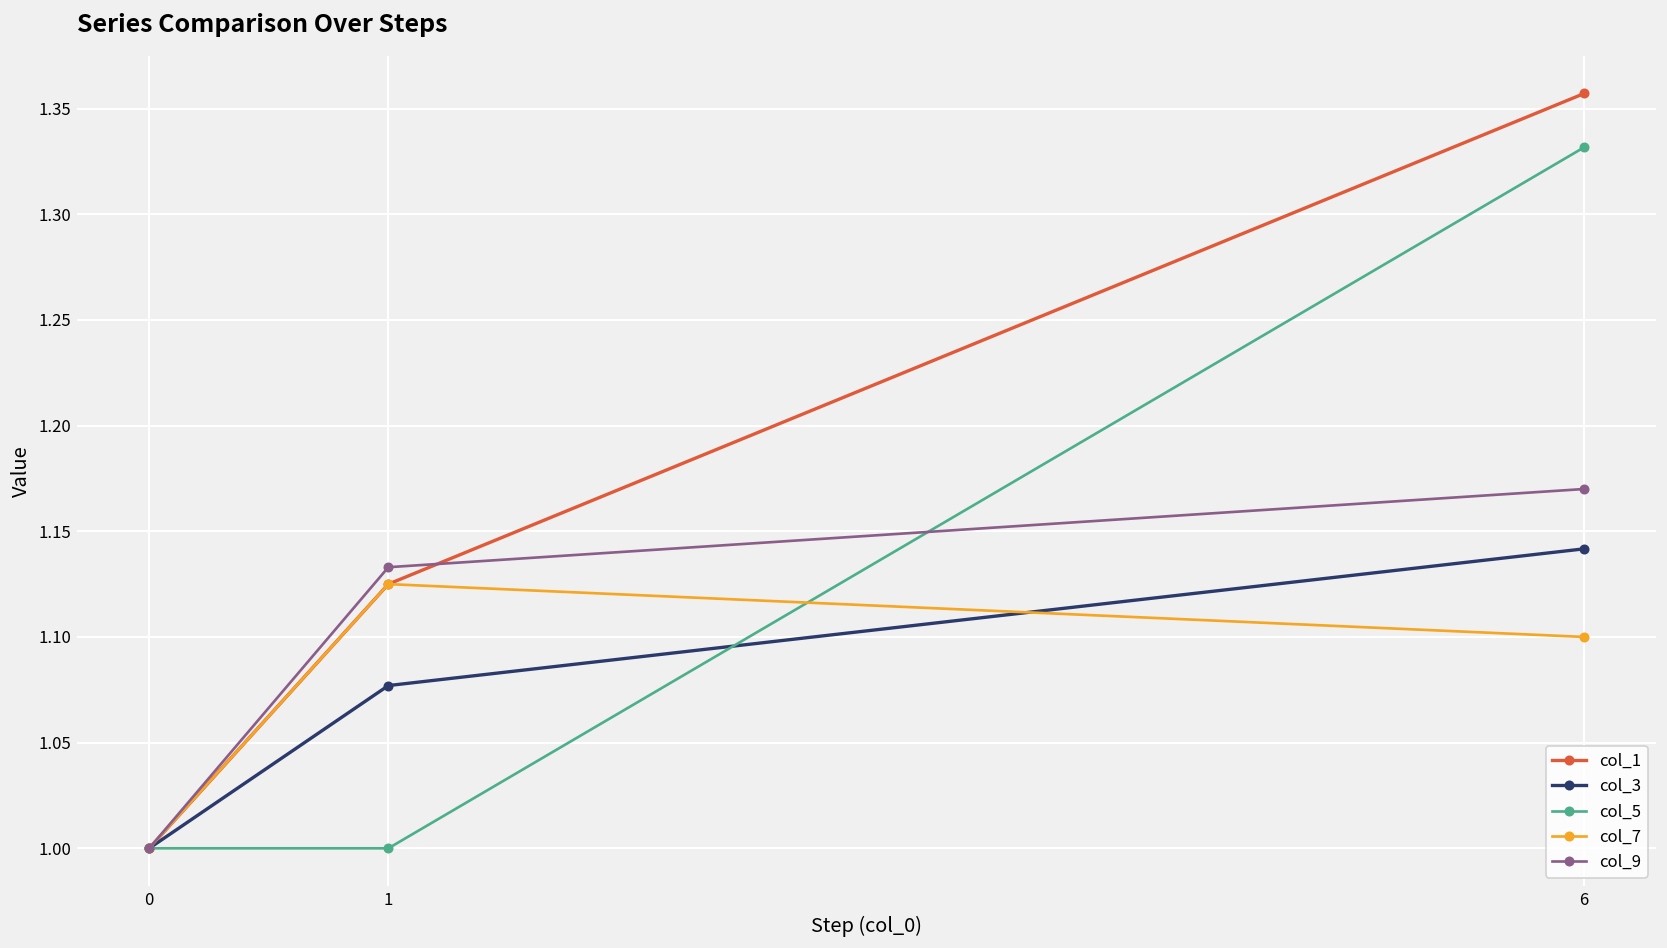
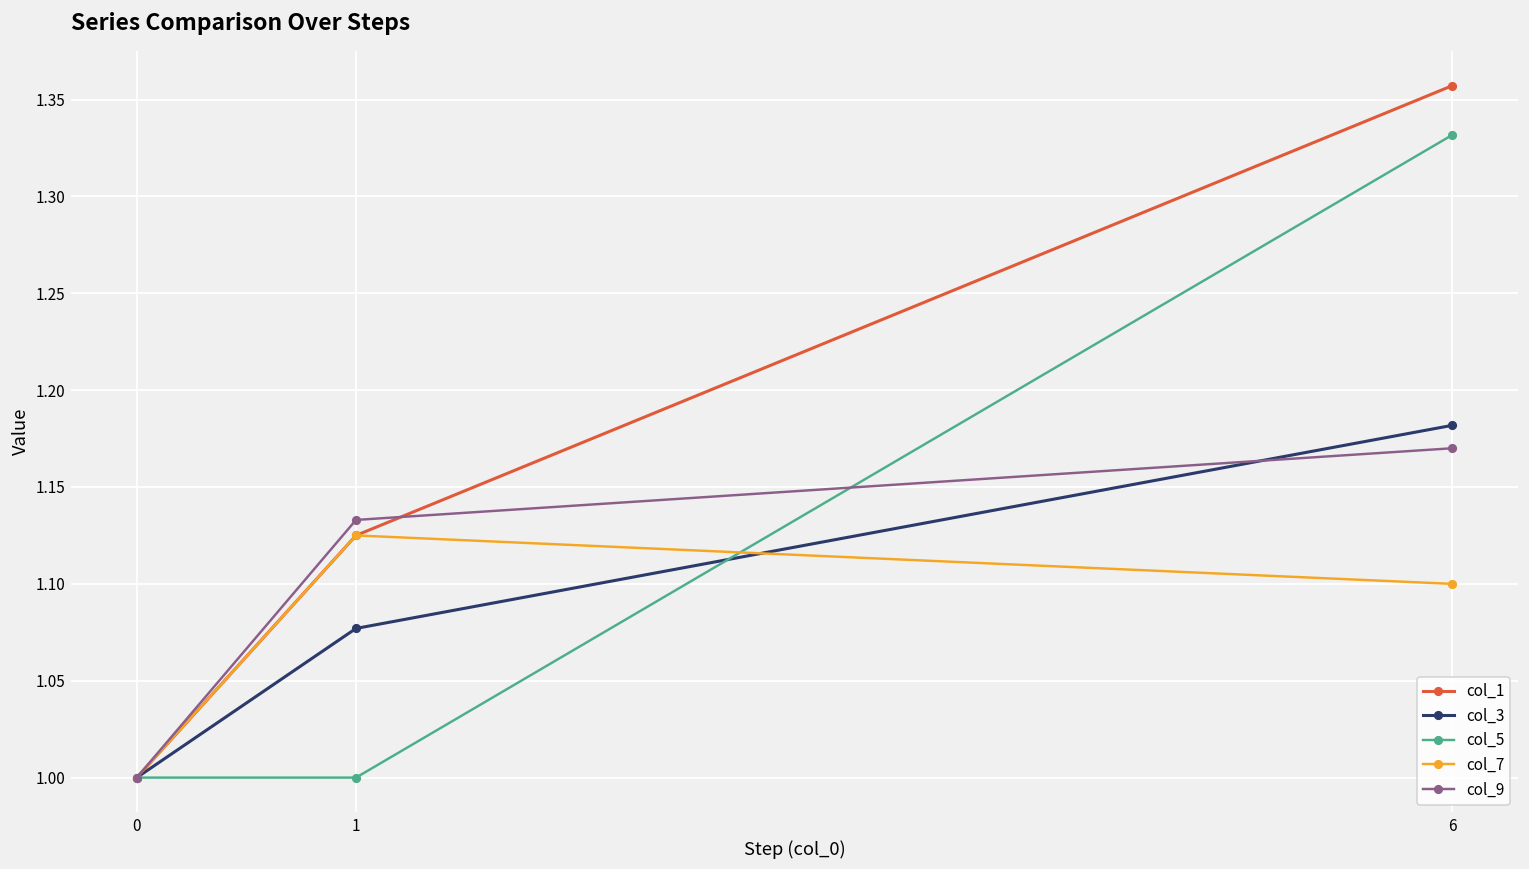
col_3, 6: 1.142 -> 1.182
